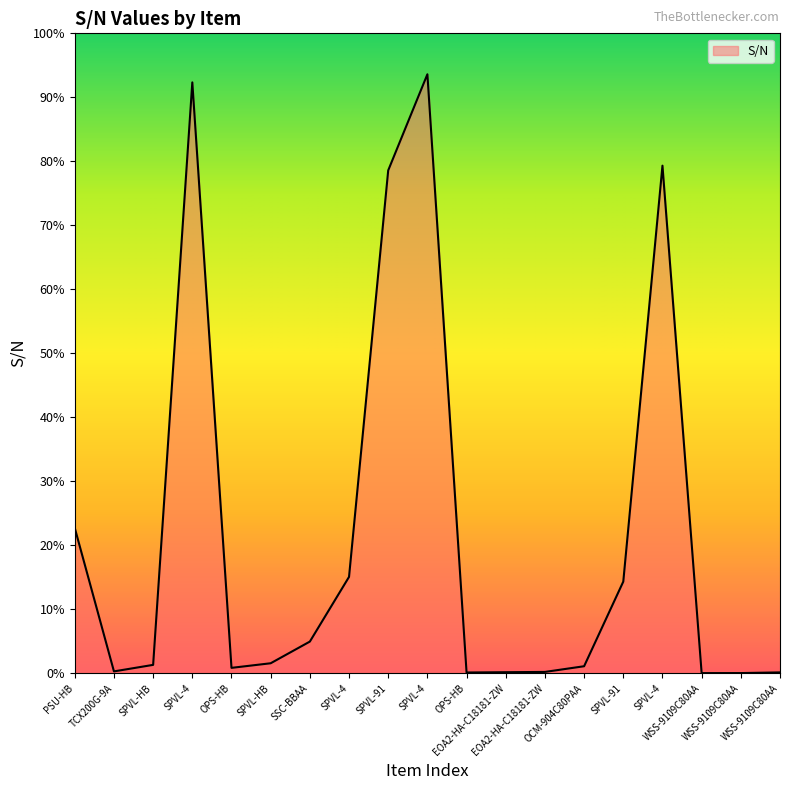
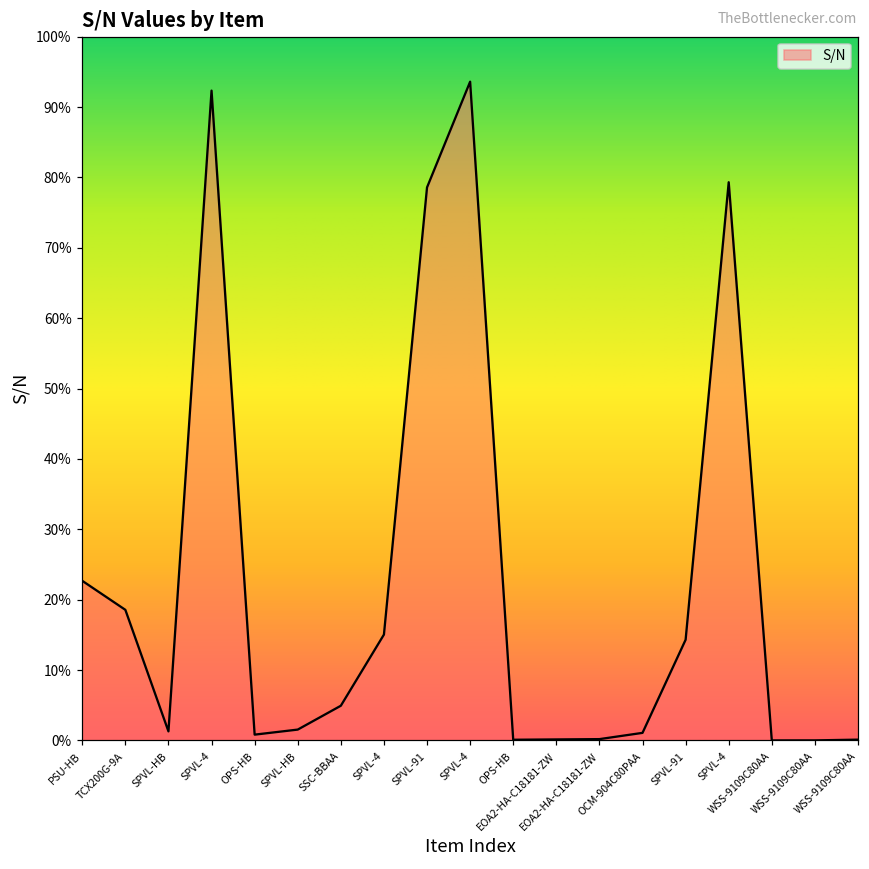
TCX200G-9A: 0% -> 19%
